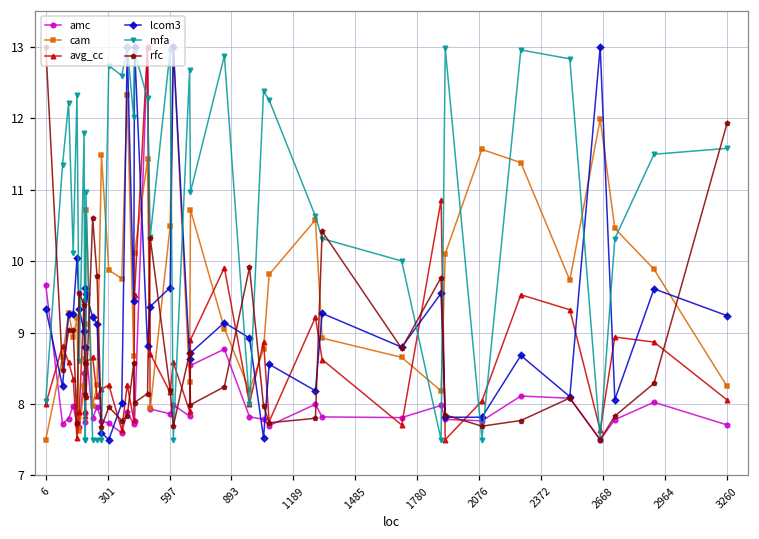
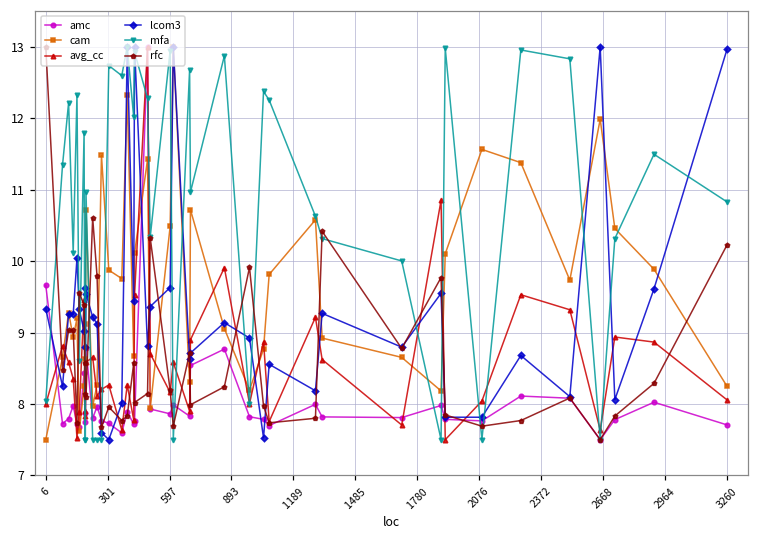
lcom3, 3260: 9.2 -> 13.0
mfa, 3260: 11.6 -> 10.8
rfc, 3260: 11.9 -> 10.2
